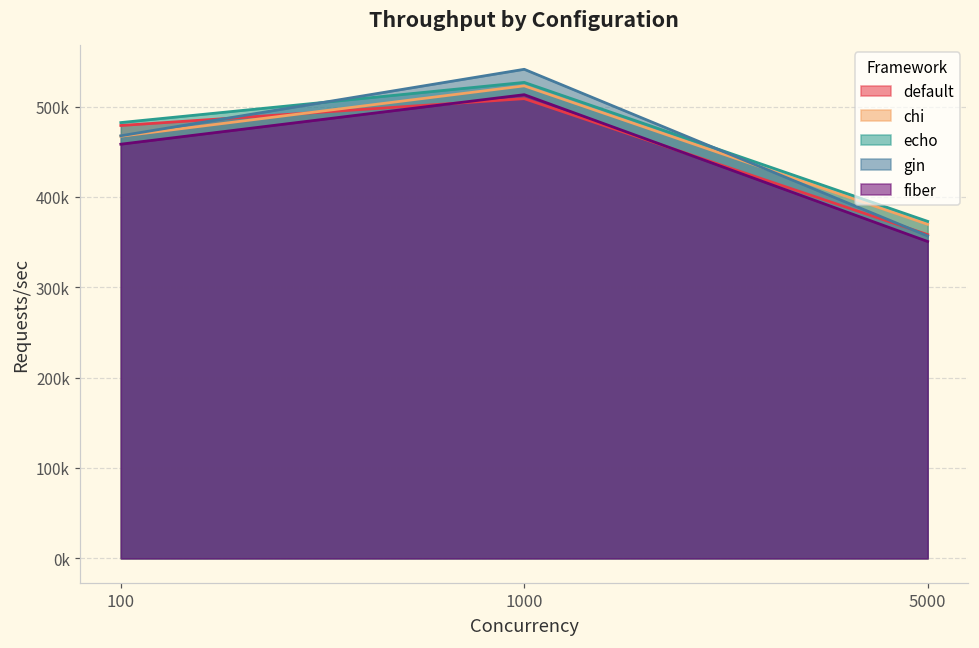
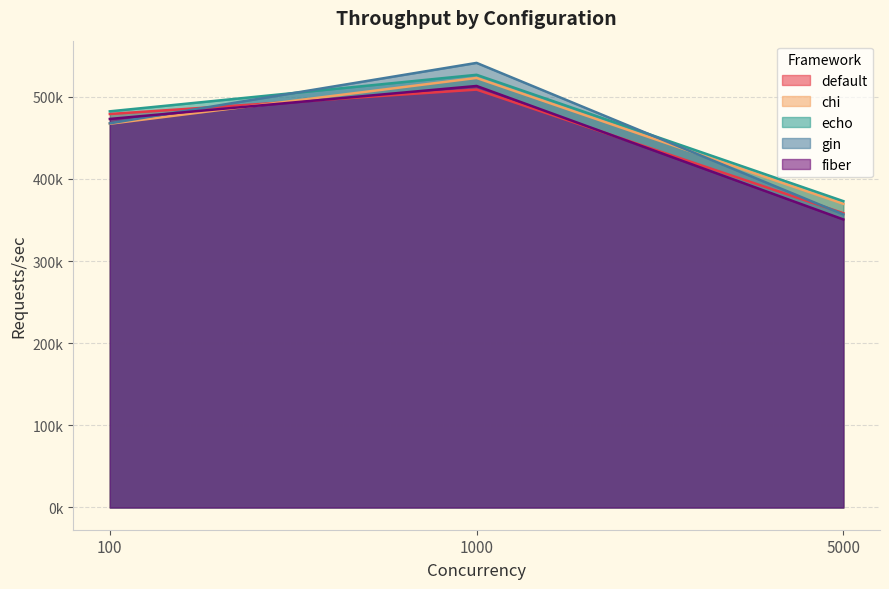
fiber, 100: 460000 -> 470000
